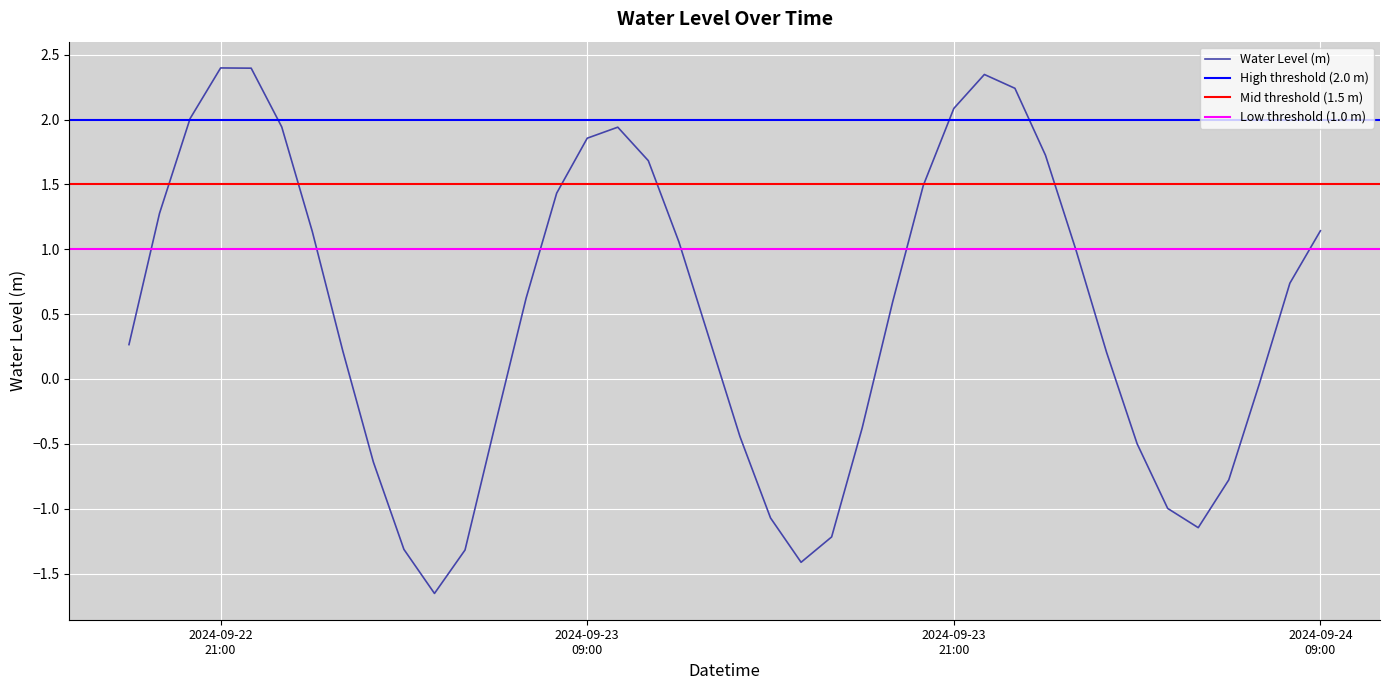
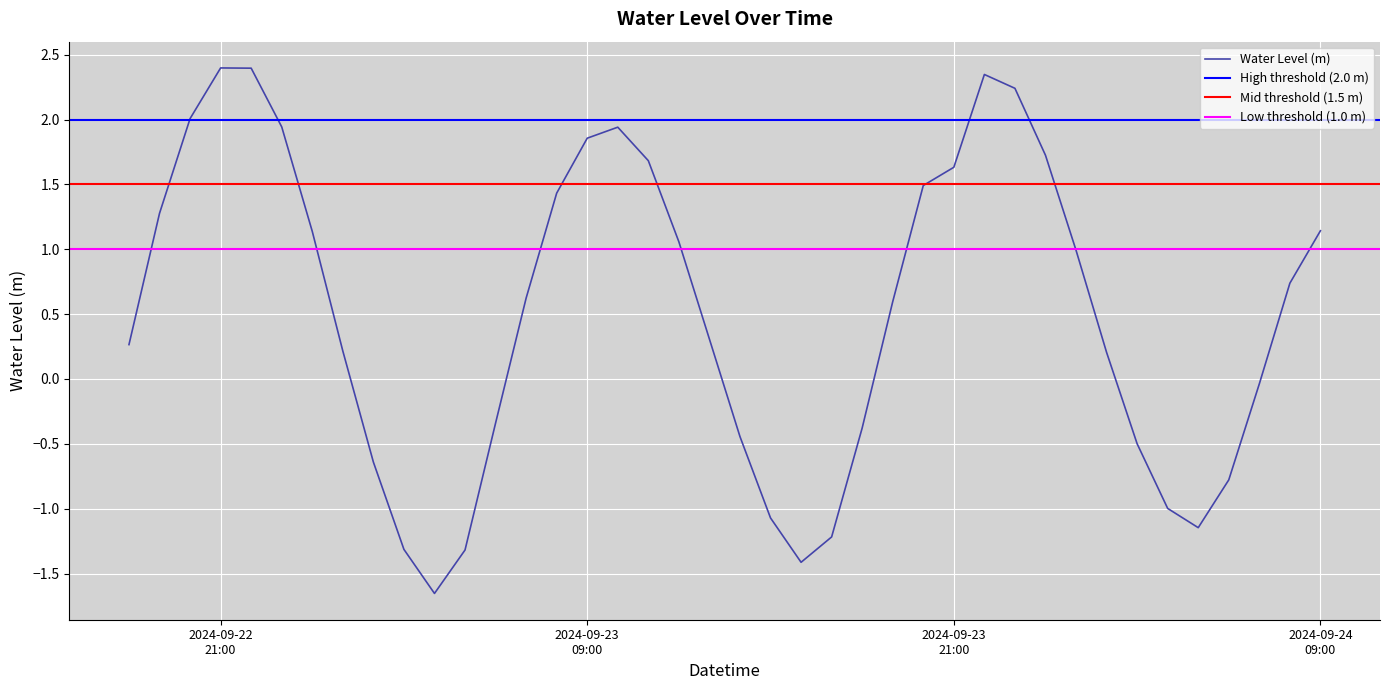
2024-09-23 21:00: 2.09 -> 1.63
